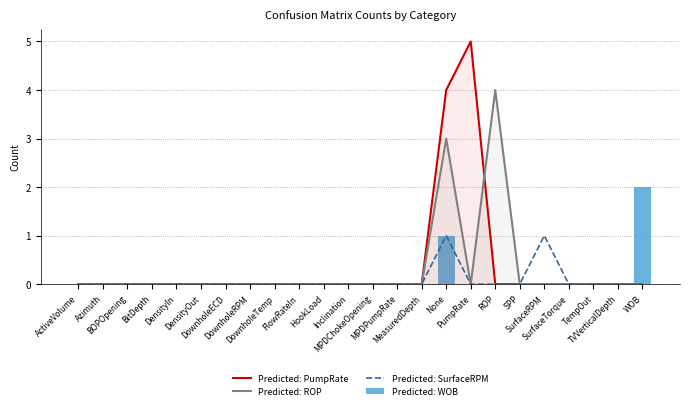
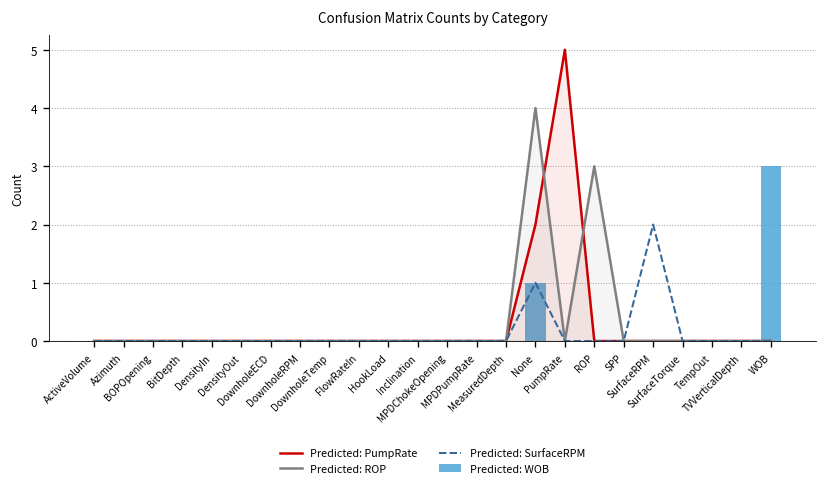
Predicted: PumpRate, None: 4 -> 2
Predicted: ROP, None: 3 -> 4
Predicted: ROP, ROP: 4 -> 3
Predicted: SurfaceRPM, SurfaceRPM: 1 -> 2
Predicted: WOB, WOB: 2 -> 3
